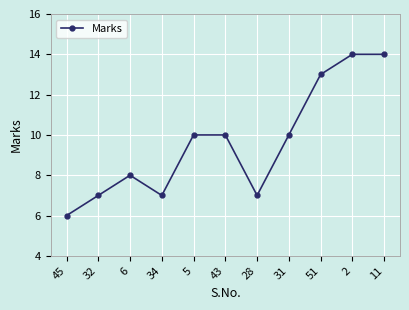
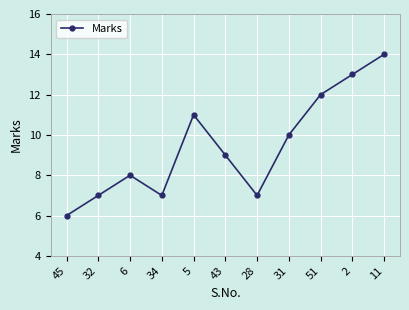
5: 10 -> 11
43: 10 -> 9
51: 13 -> 12
2: 14 -> 13
